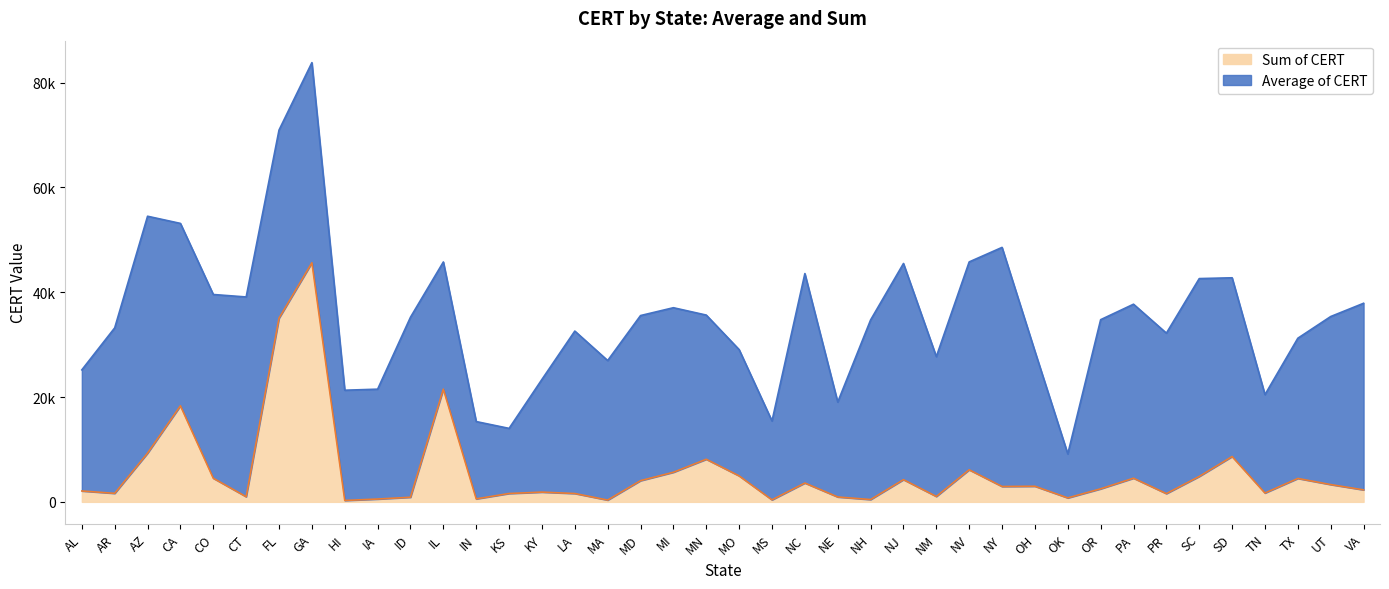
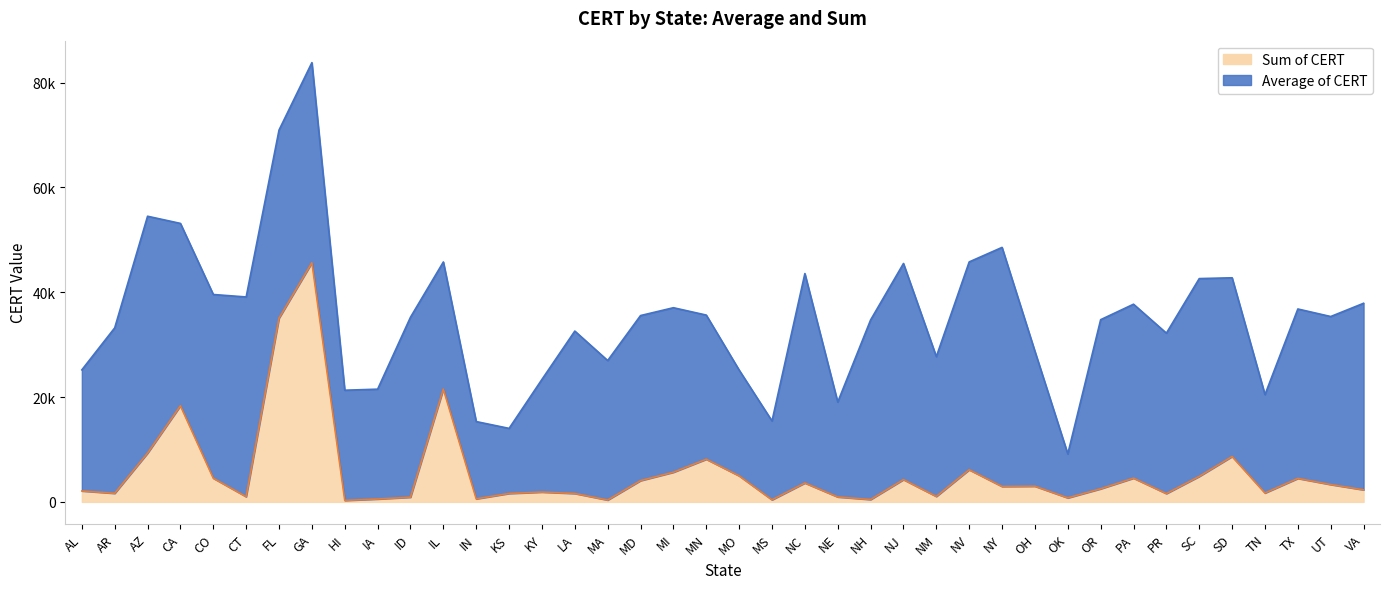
Average of CERT, MO: 24000 -> 20000
Average of CERT, TX: 27000 -> 32000
